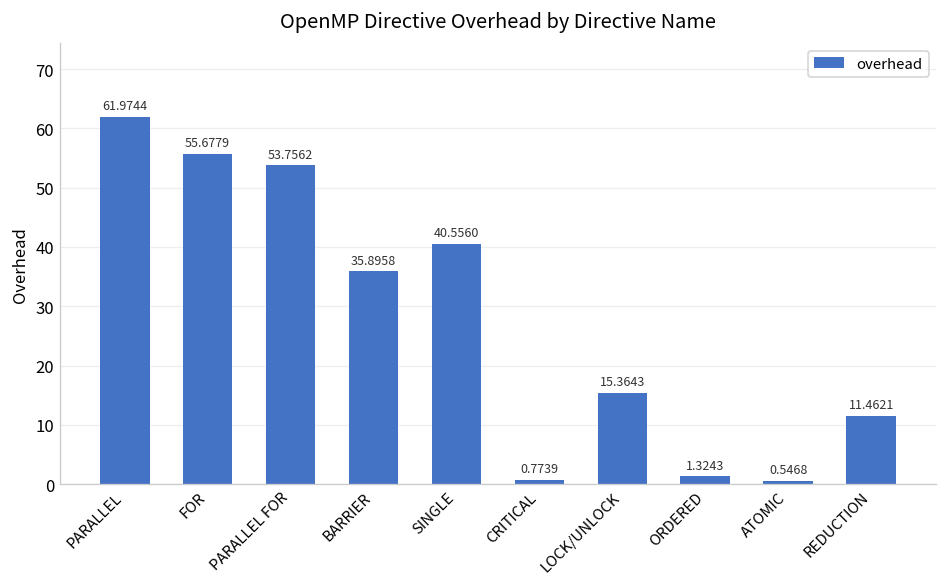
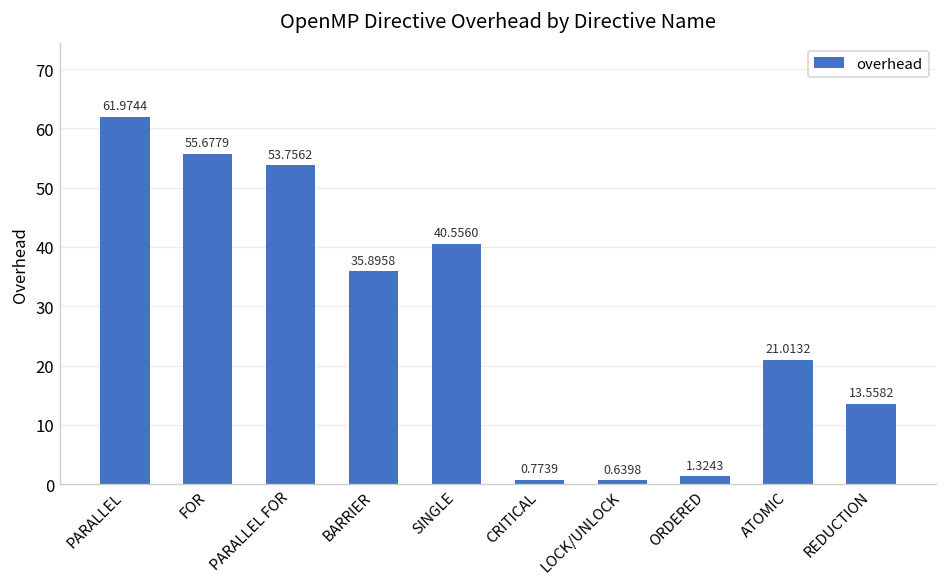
LOCK/UNLOCK: 15.3643 -> 0.6398
ATOMIC: 0.5468 -> 21.0132
REDUCTION: 11.4621 -> 13.5582
